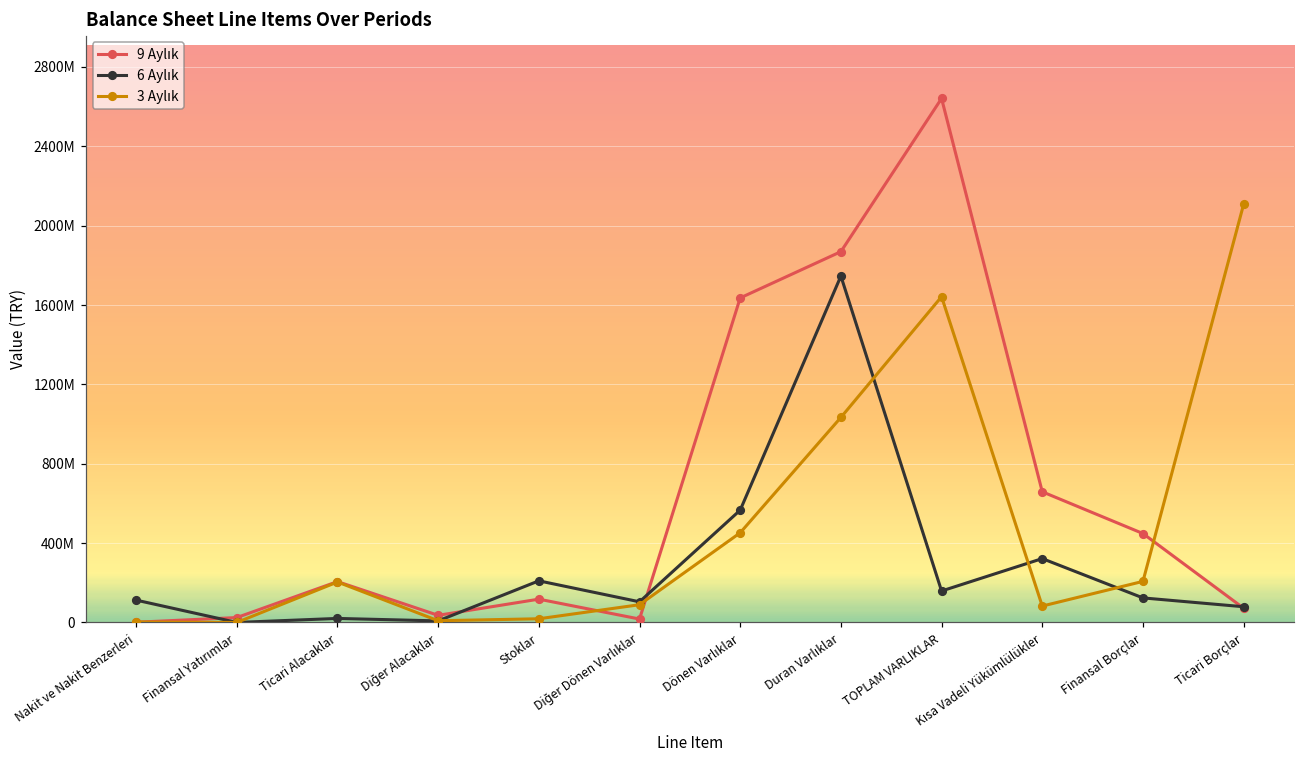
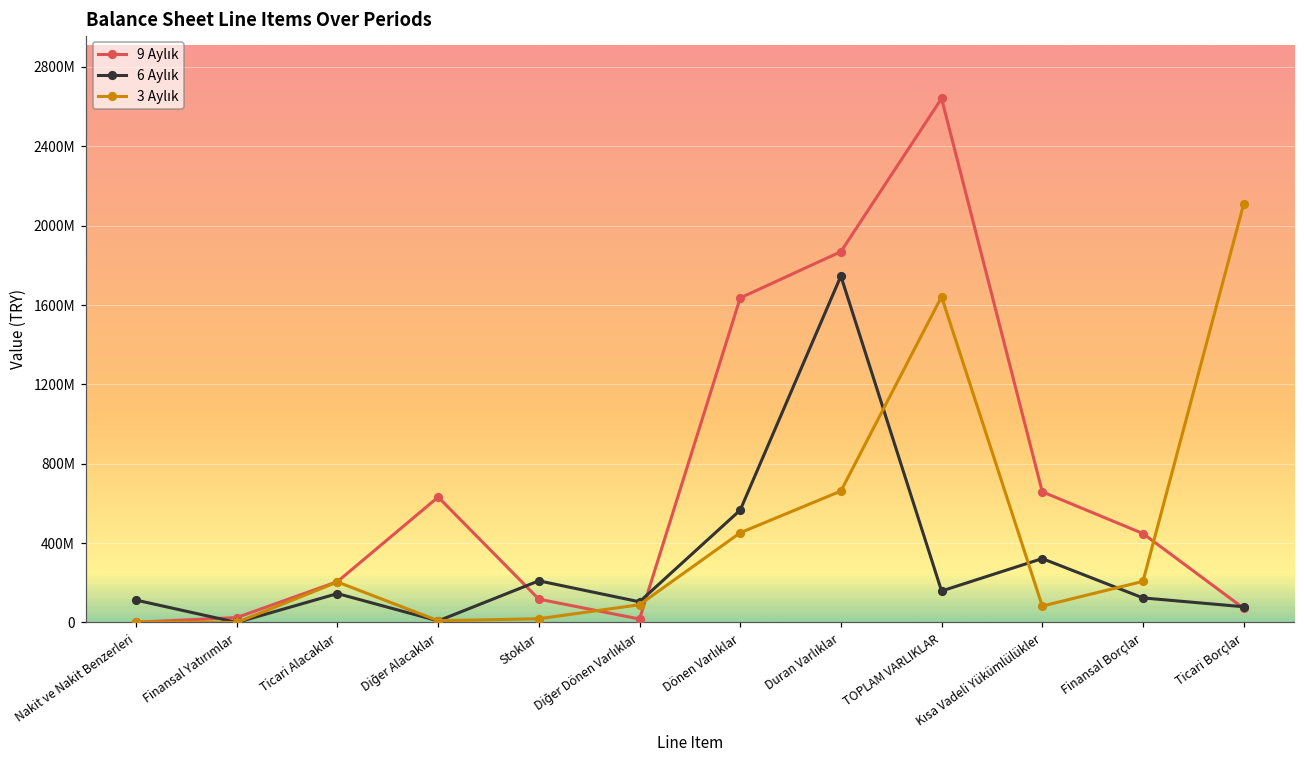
6 Aylık, Ticari Alacaklar: 20000000 -> 150000000
9 Aylık, Diğer Alacaklar: 40000000 -> 630000000
3 Aylık, Duran Varlıklar: 1030000000 -> 660000000
